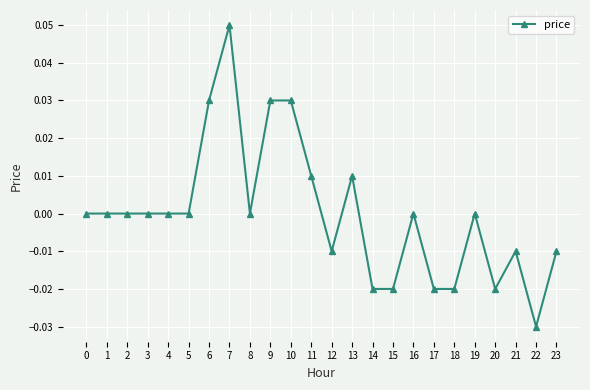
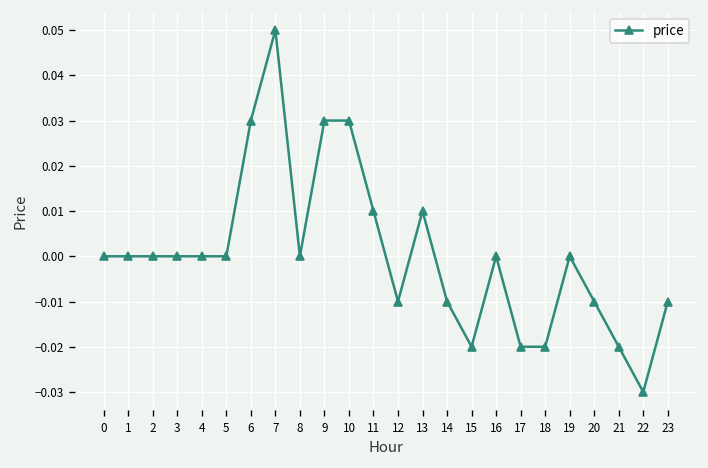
14: -0.02 -> -0.01
20: -0.02 -> -0.01
21: -0.01 -> -0.02
